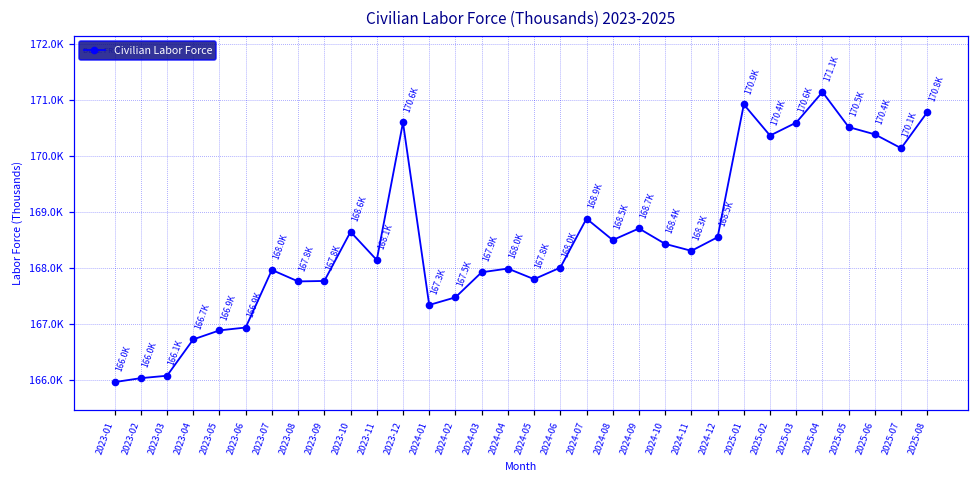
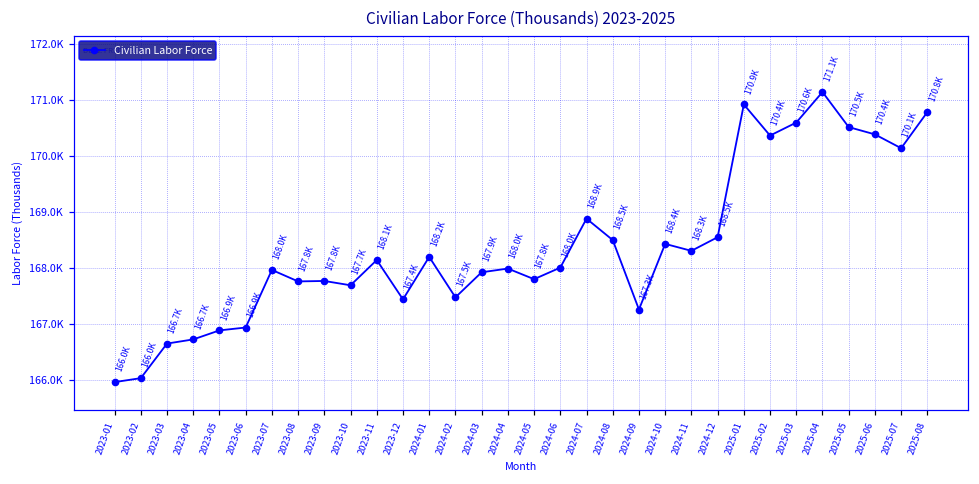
2023-03: 166.1K -> 166.7K
2023-10: 168.6K -> 167.7K
2023-12: 170.6K -> 167.4K
2024-01: 167.3K -> 168.2K
2024-09: 168.7K -> 167.3K
